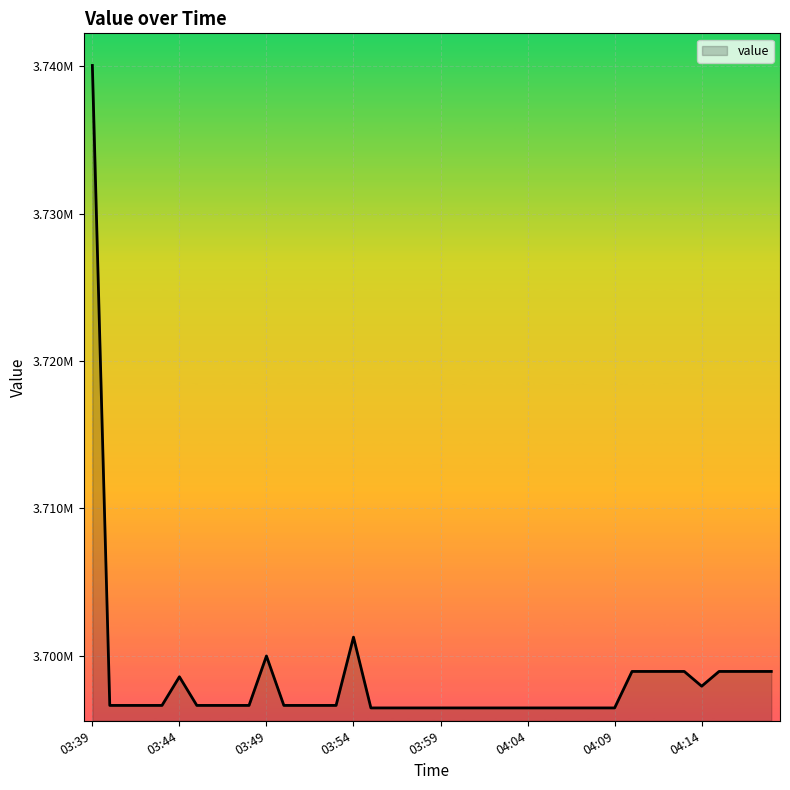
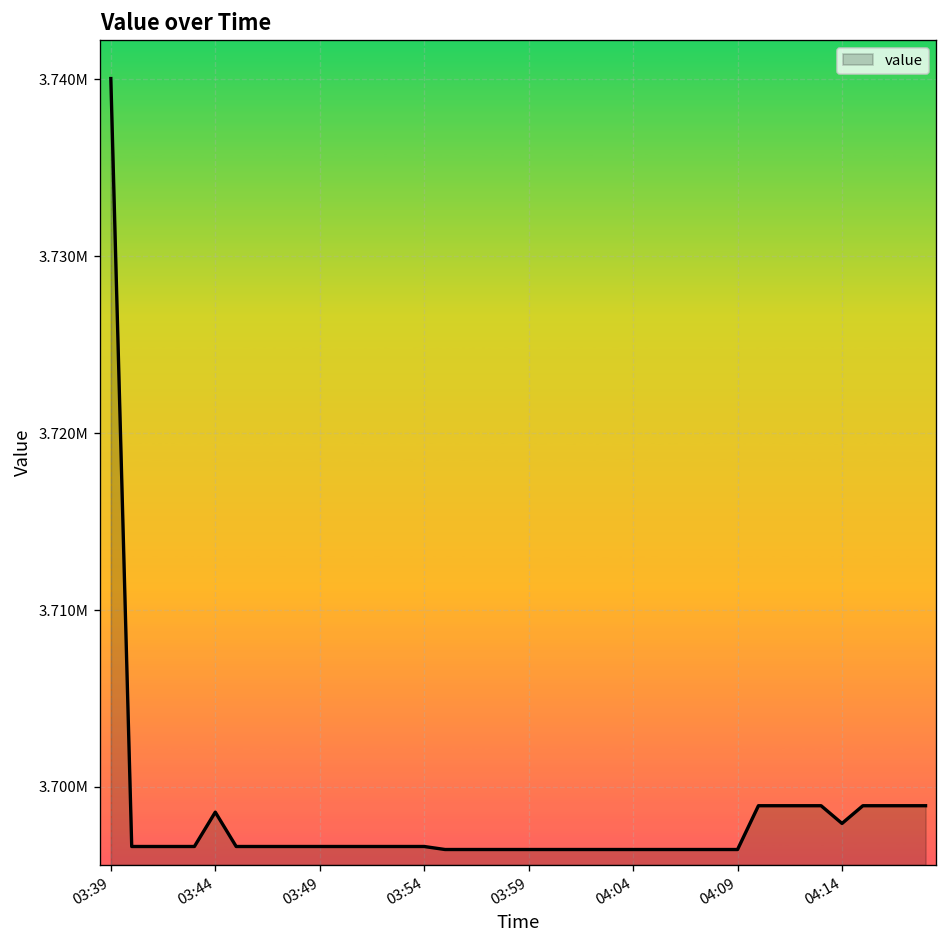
03:49: 3700000 -> 3696600
03:54: 3701300 -> 3696600
